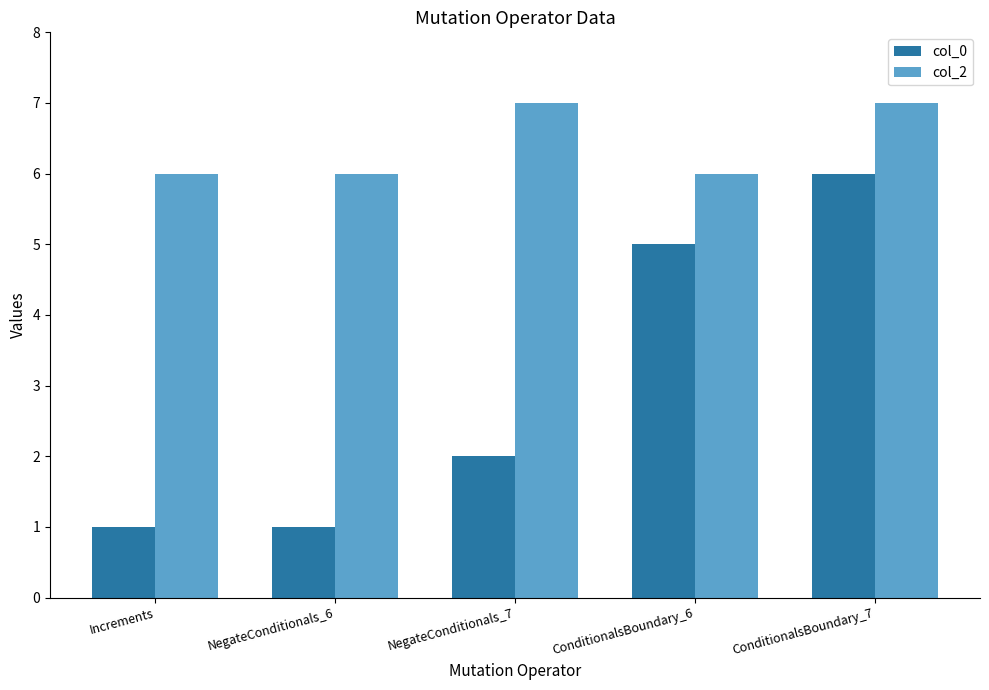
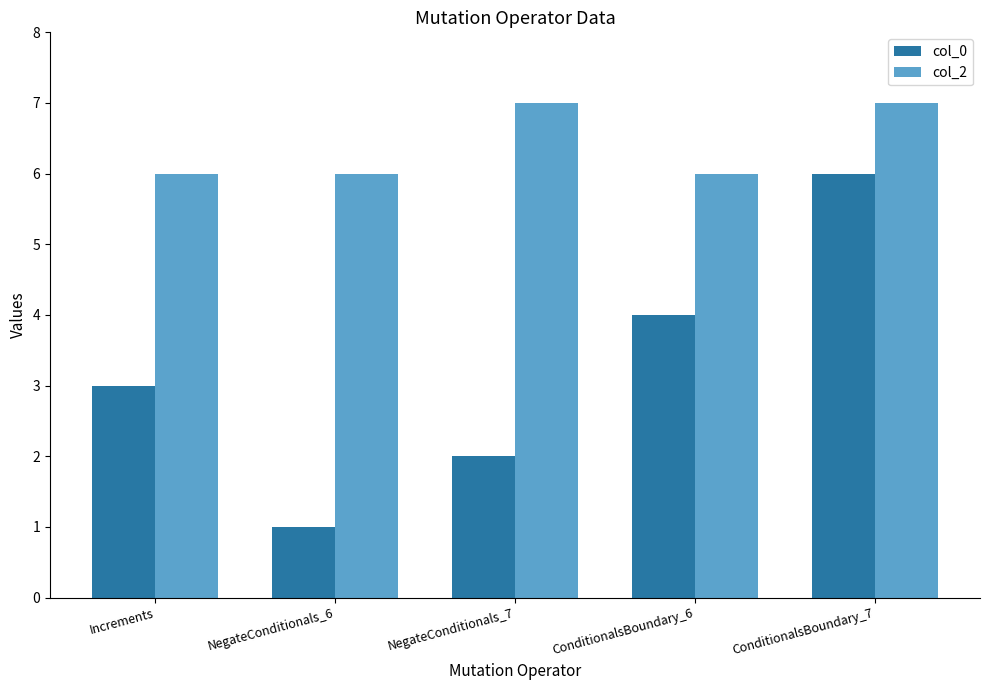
col_0, Increments: 1 -> 3
col_0, ConditionalsBoundary_6: 5 -> 4
